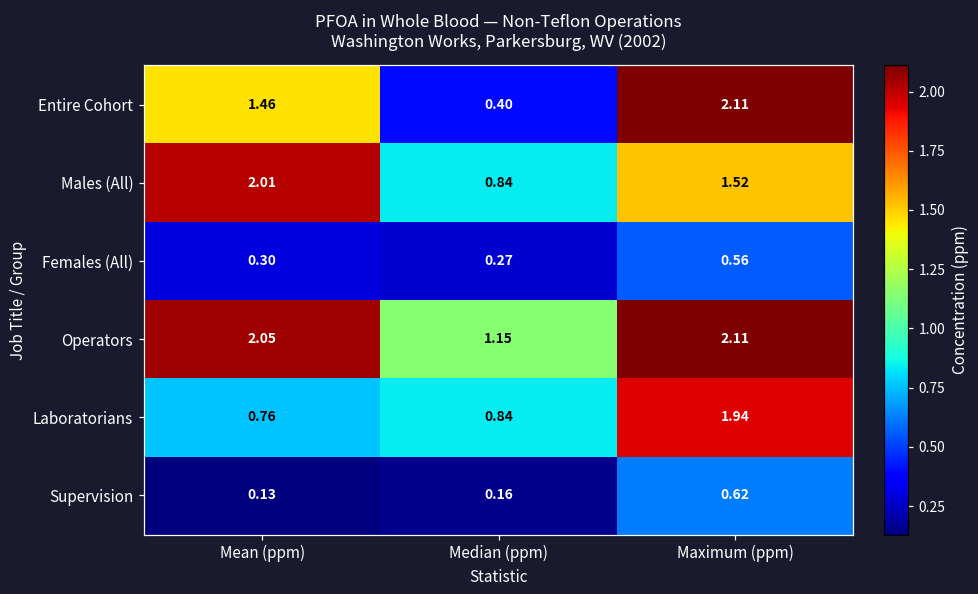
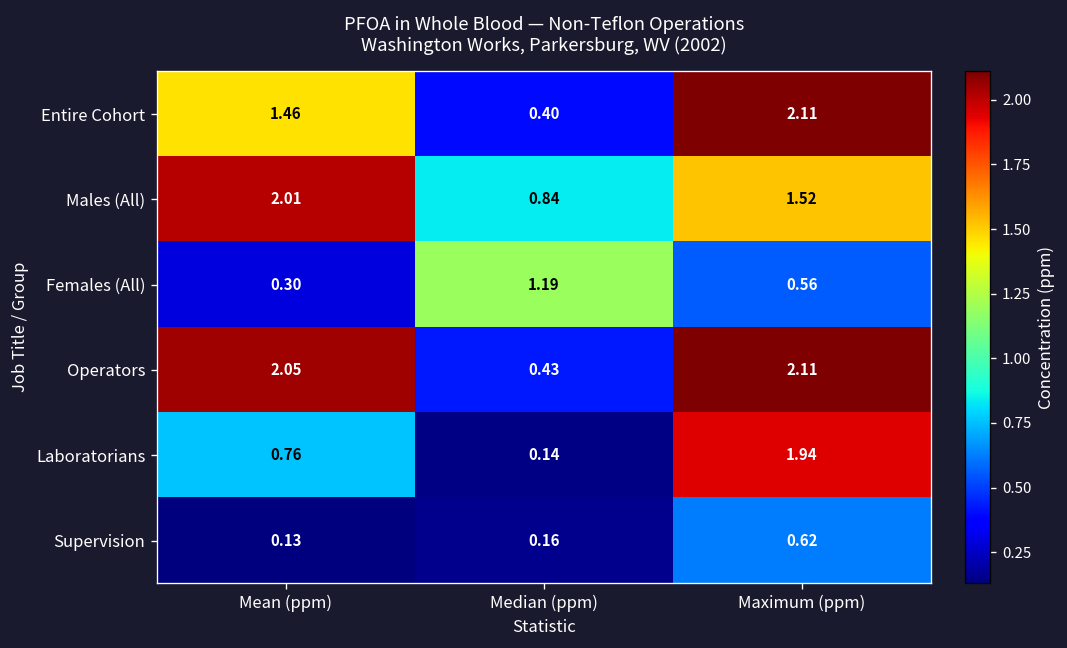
Females (All), Median (ppm): 0.27 -> 1.19
Operators, Median (ppm): 1.15 -> 0.43
Laboratorians, Median (ppm): 0.84 -> 0.14
